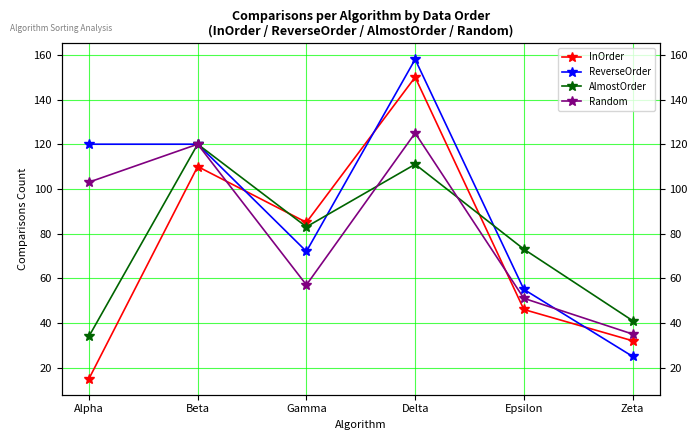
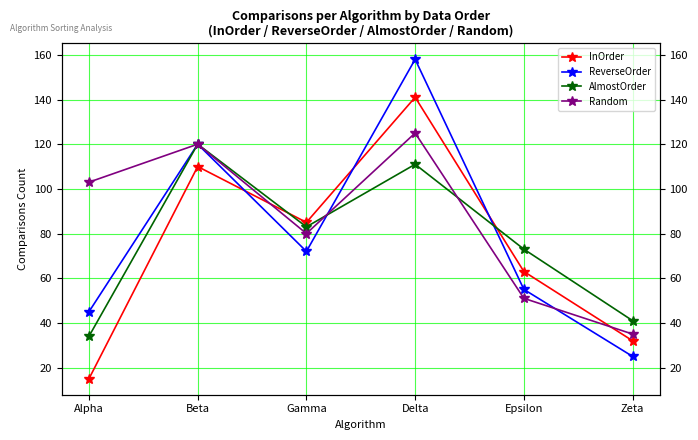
ReverseOrder, Alpha: 120 -> 45
Random, Gamma: 57 -> 80
InOrder, Delta: 150 -> 141
InOrder, Epsilon: 46 -> 63
